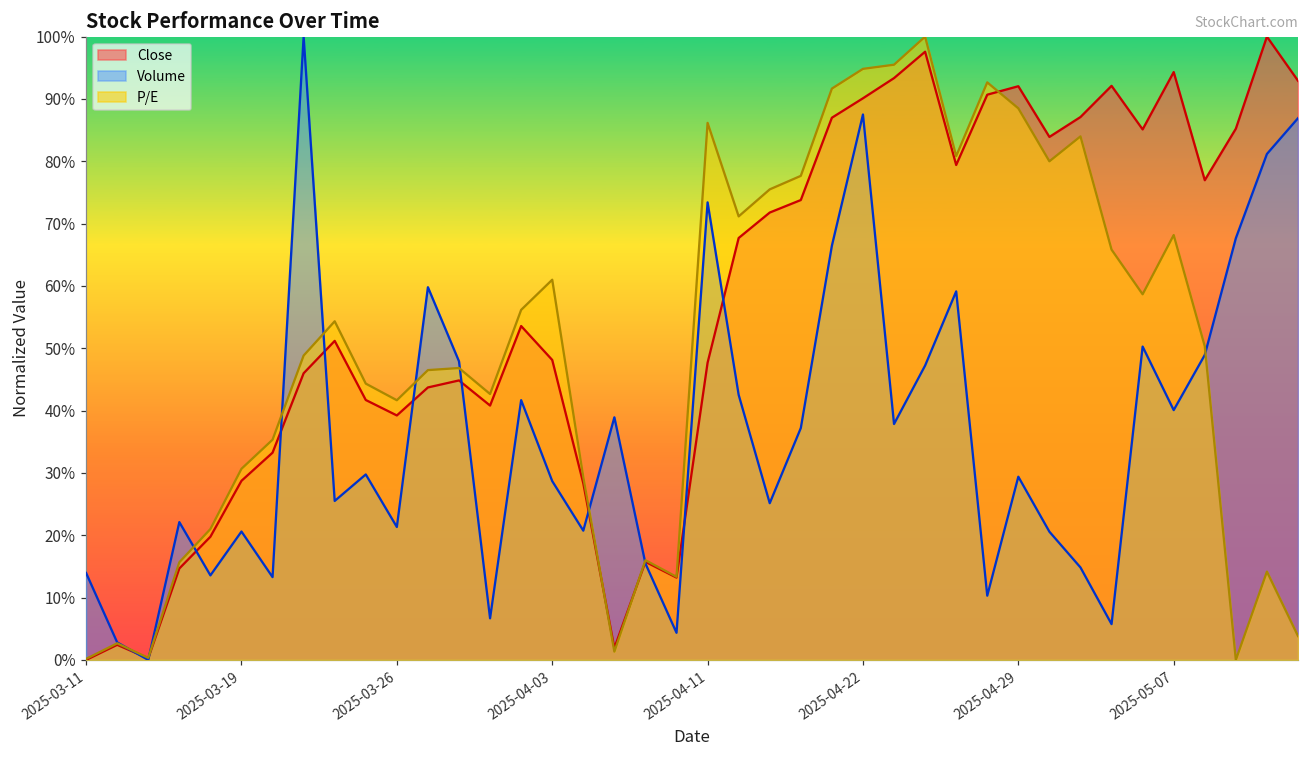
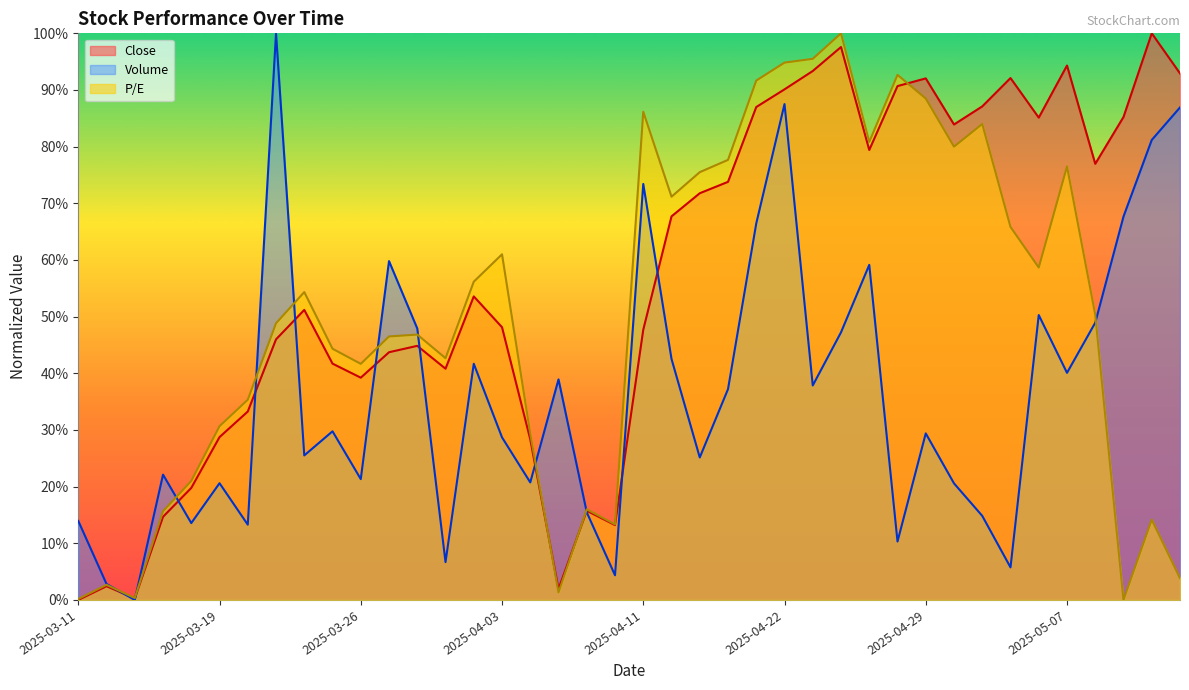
P/E, 2025-05-07: 68% -> 77%
